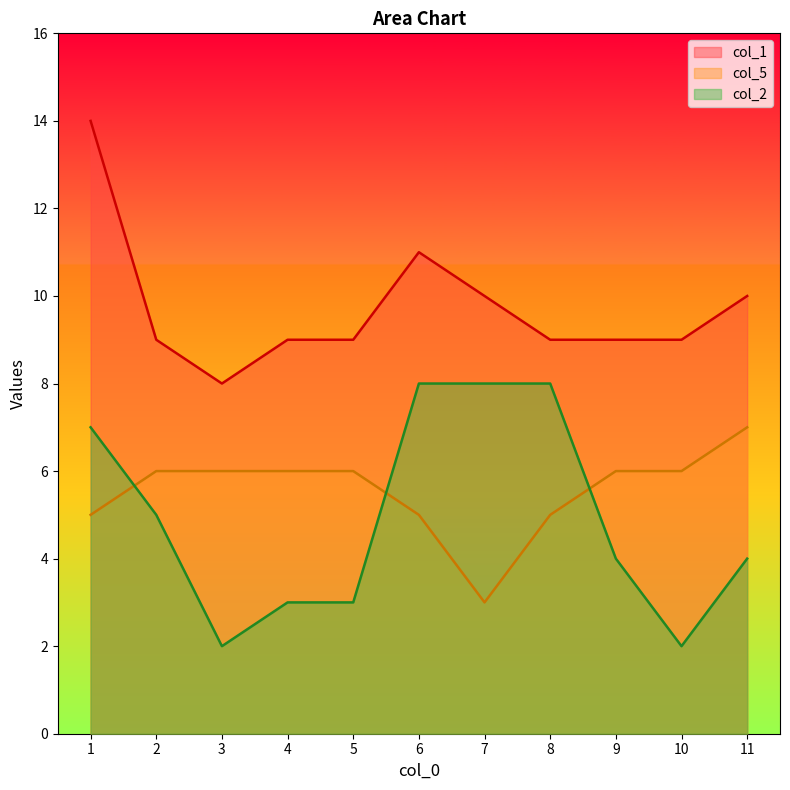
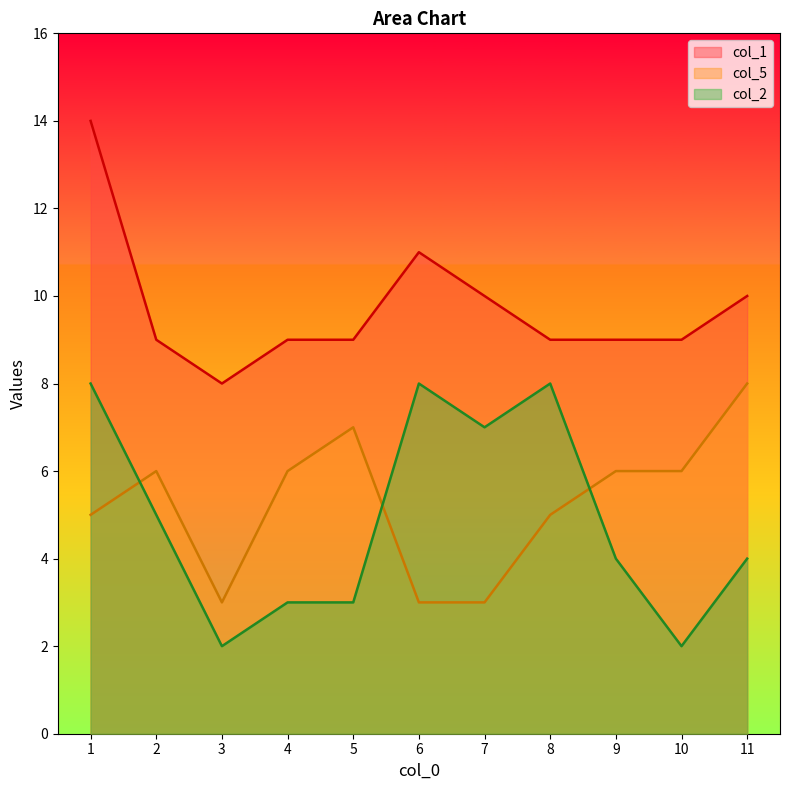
col_2, 1: 7 -> 8
col_5, 3: 6 -> 3
col_5, 5: 6 -> 7
col_5, 6: 5 -> 3
col_2, 7: 8 -> 7
col_5, 11: 7 -> 8
